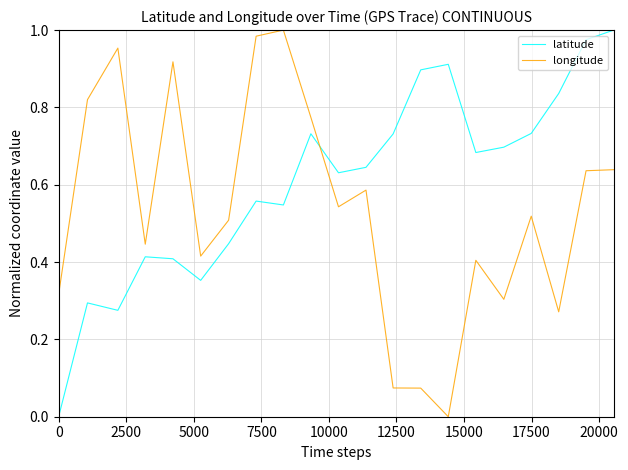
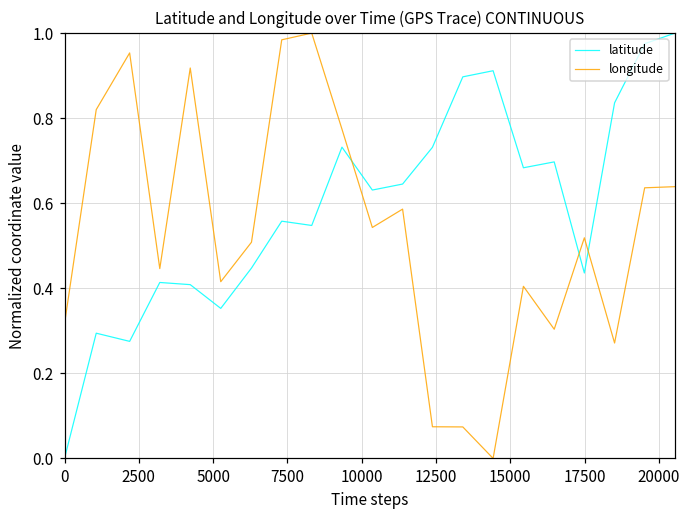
latitude, 17500: 0.73 -> 0.44
